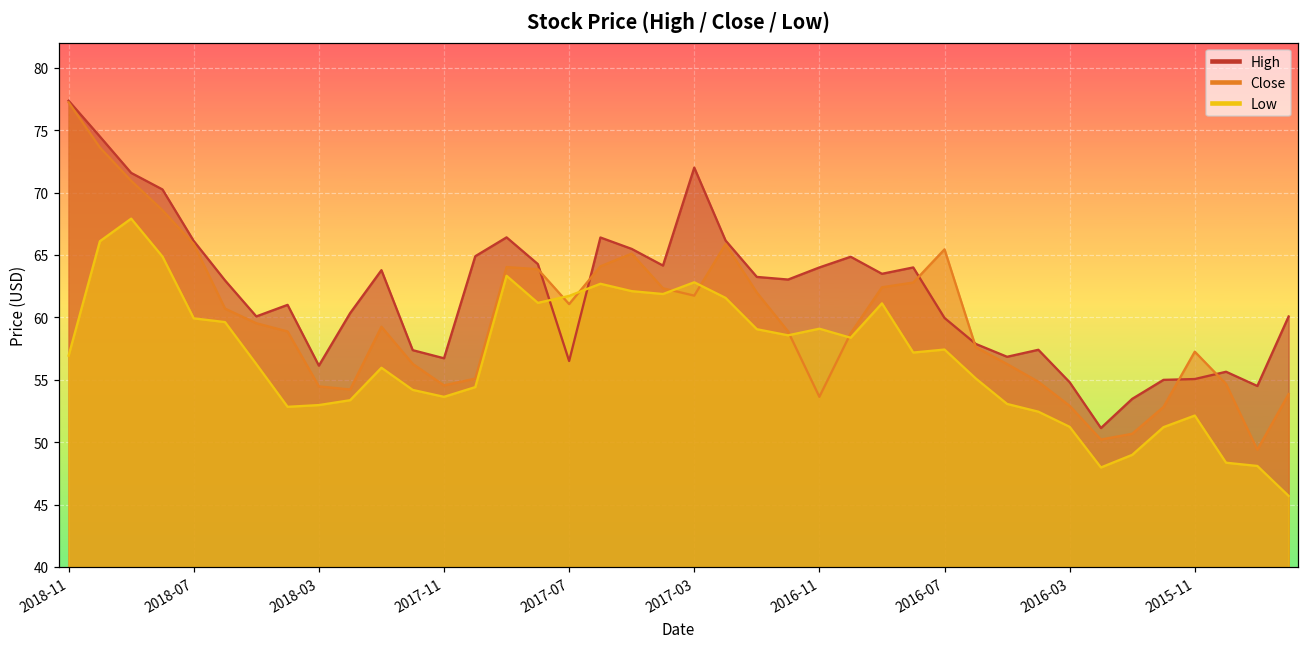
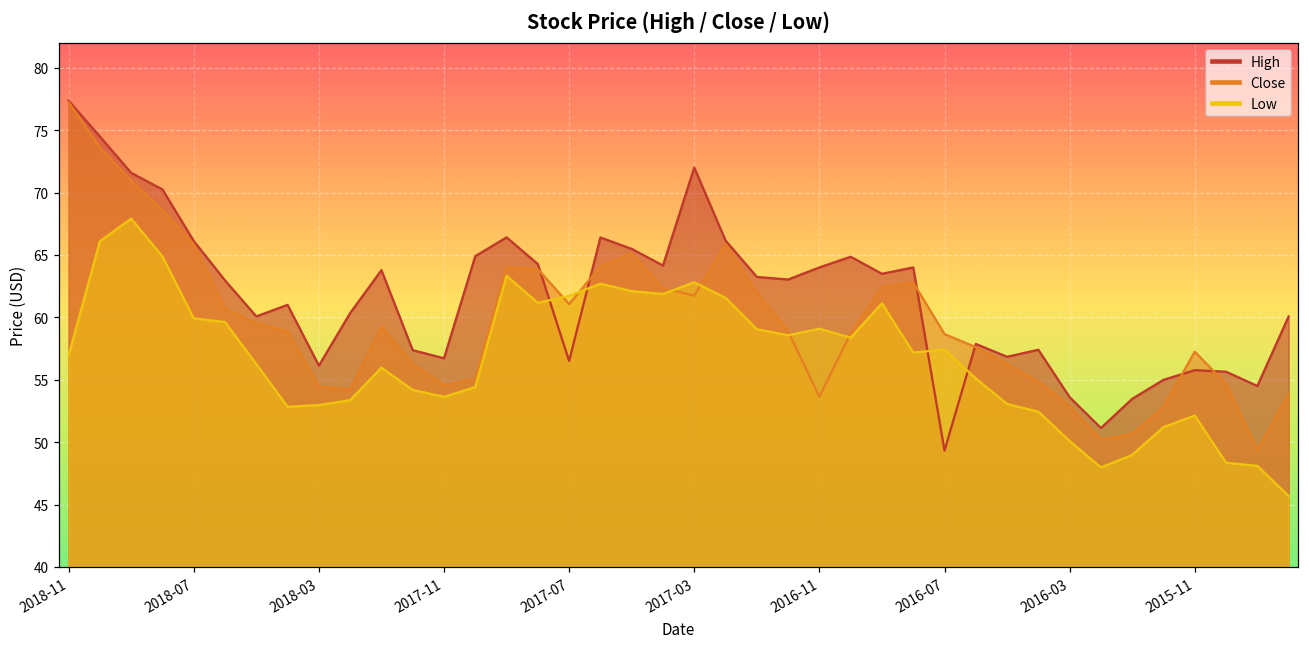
High, 2016-07: 60.0 -> 49.3
Close, 2016-07: 65.5 -> 58.7
High, 2016-03: 54.8 -> 53.6
Low, 2016-03: 51.2 -> 50.1
High, 2015-11: 55.1 -> 55.8
